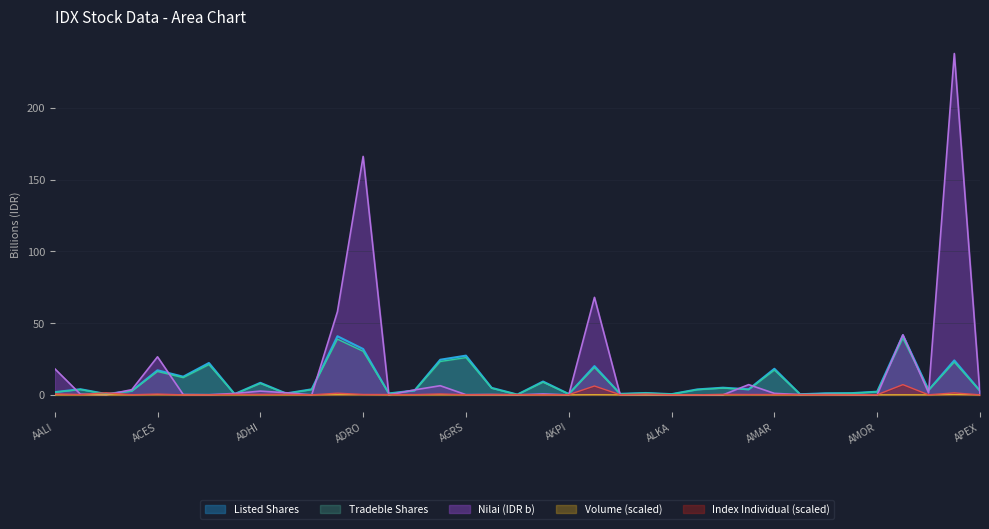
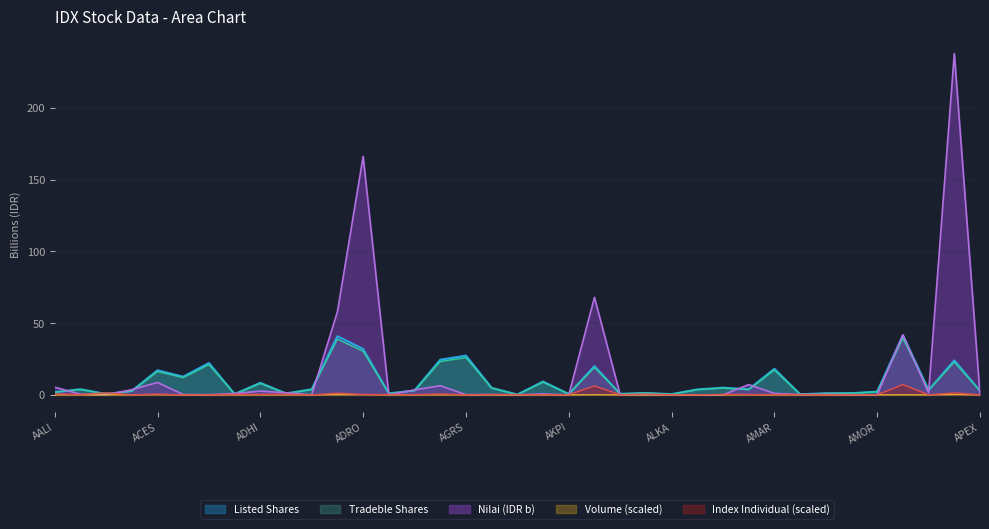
Nilai (IDR b), AALI: 18 -> 5
Nilai (IDR b), ACES: 27 -> 9
